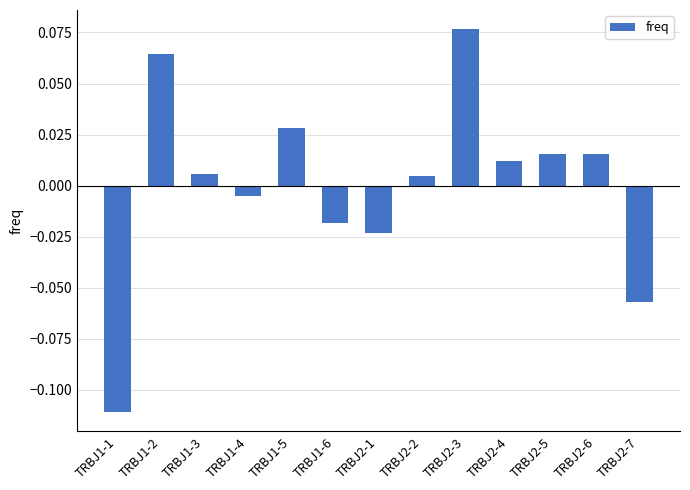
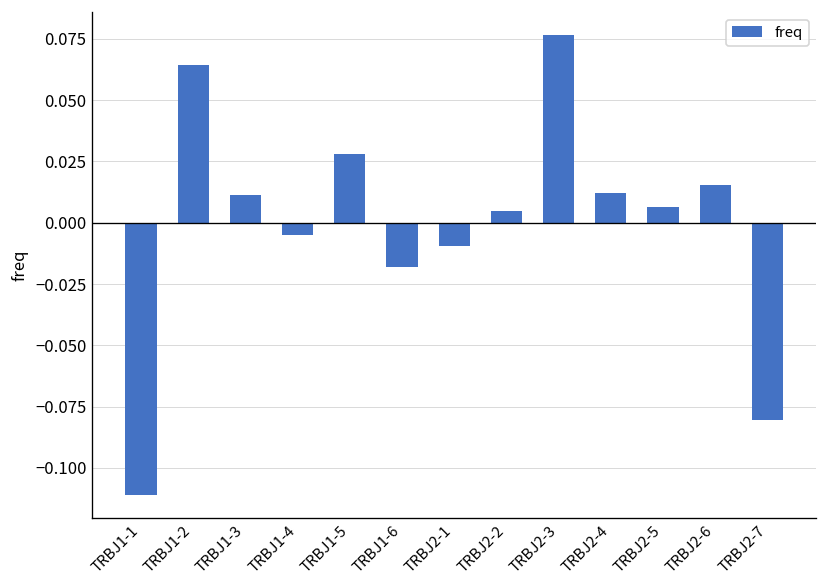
TRBJ1-3: 0.006 -> 0.011
TRBJ2-1: -0.023 -> -0.009
TRBJ2-5: 0.015 -> 0.006
TRBJ2-7: -0.057 -> -0.080
